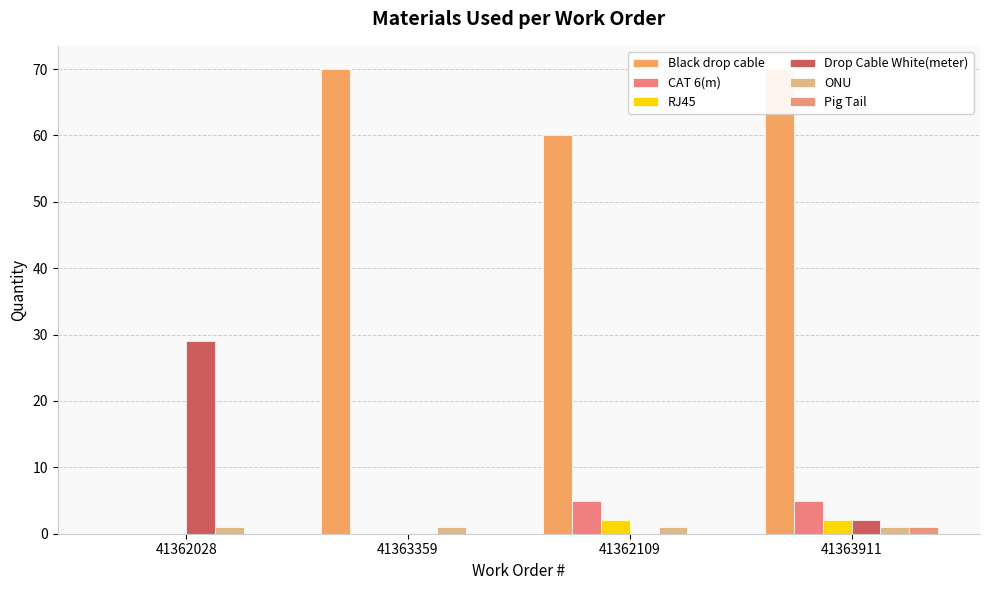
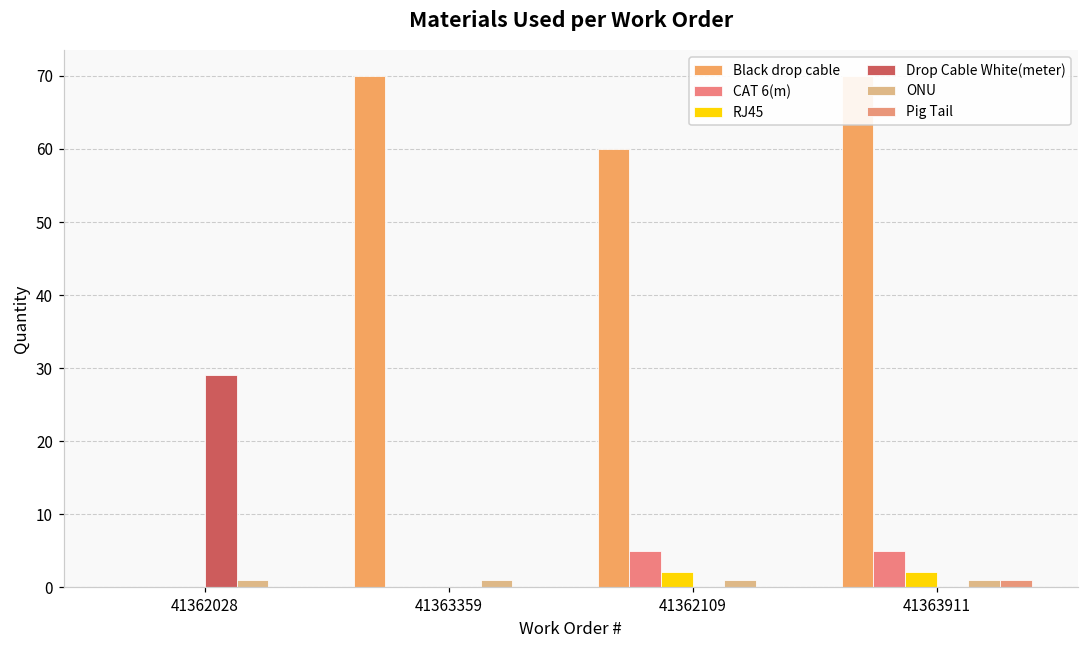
Drop Cable White(meter), 41363911: 2 -> 0
